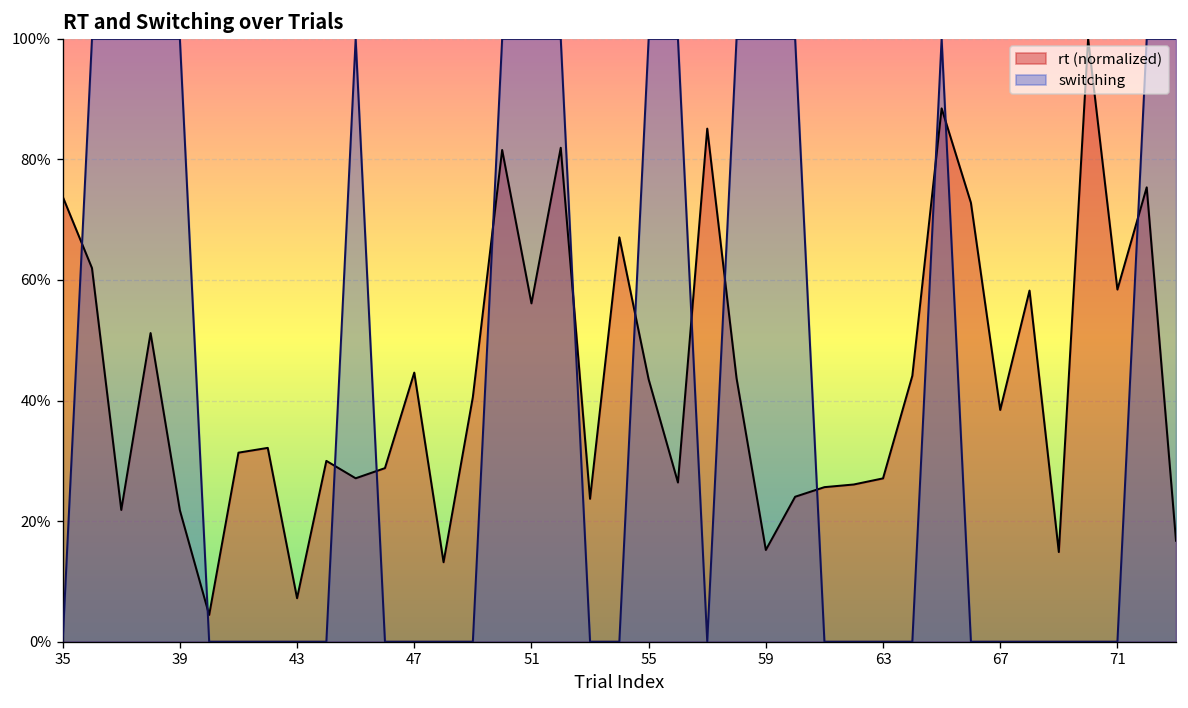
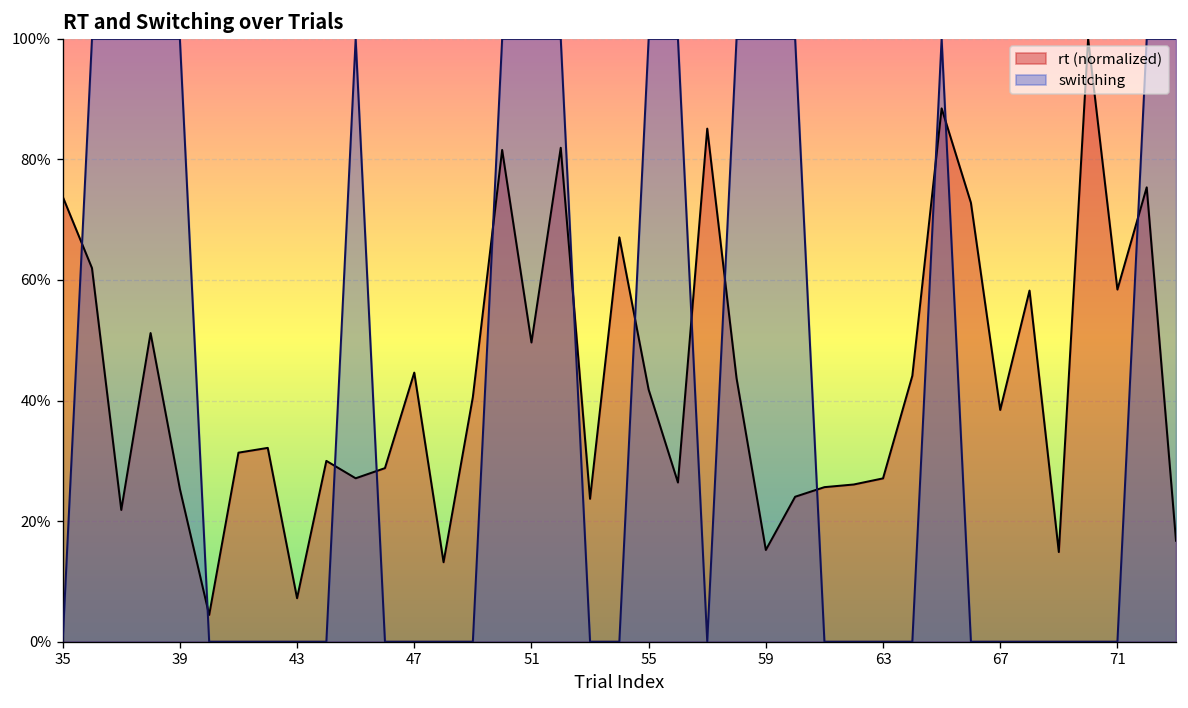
rt (normalized), 39: 22% -> 25%
rt (normalized), 51: 56% -> 50%
rt (normalized), 55: 44% -> 42%
